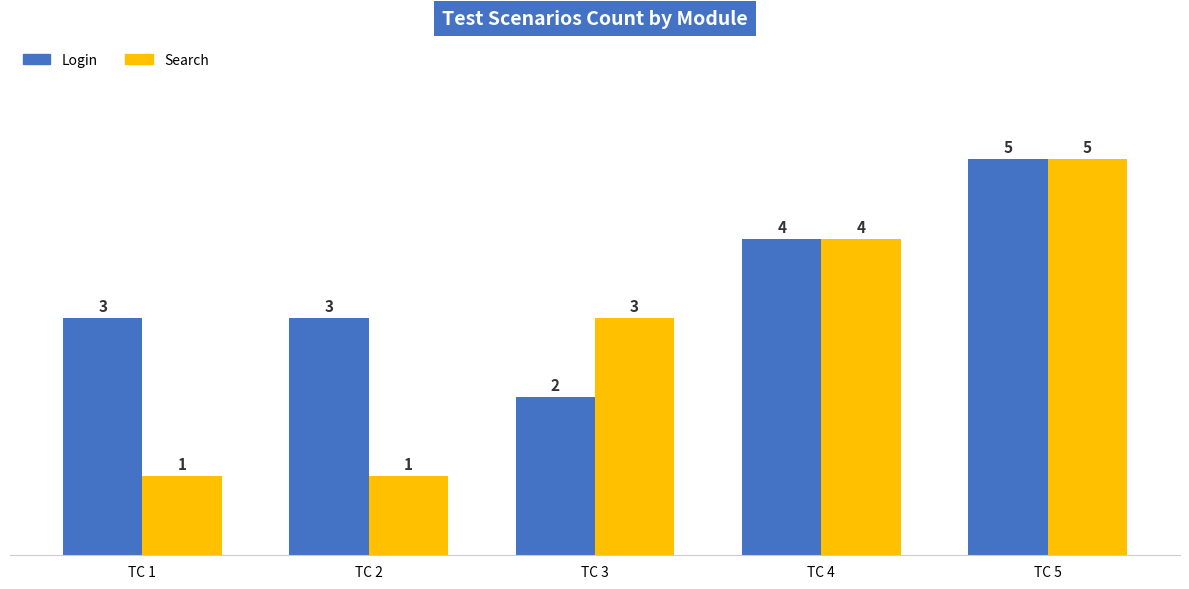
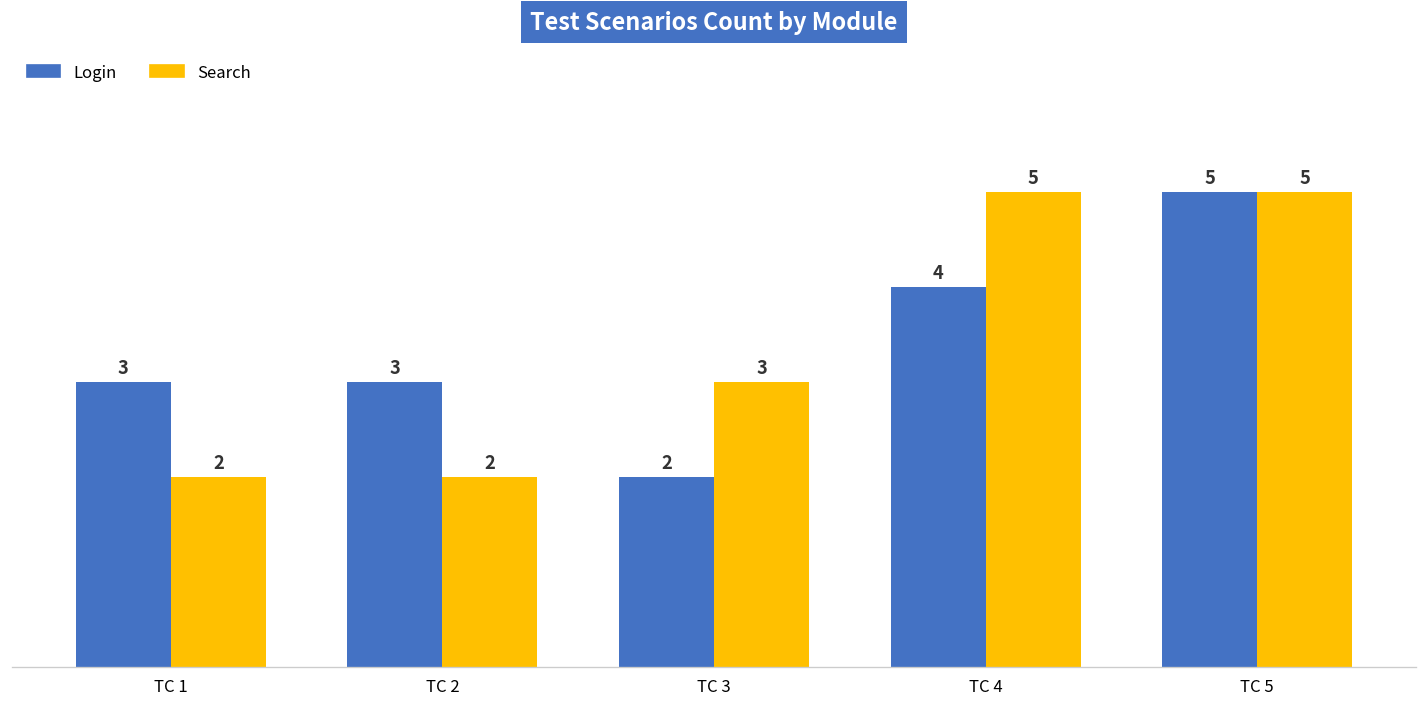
Search, TC 1: 1 -> 2
Search, TC 2: 1 -> 2
Search, TC 4: 4 -> 5
